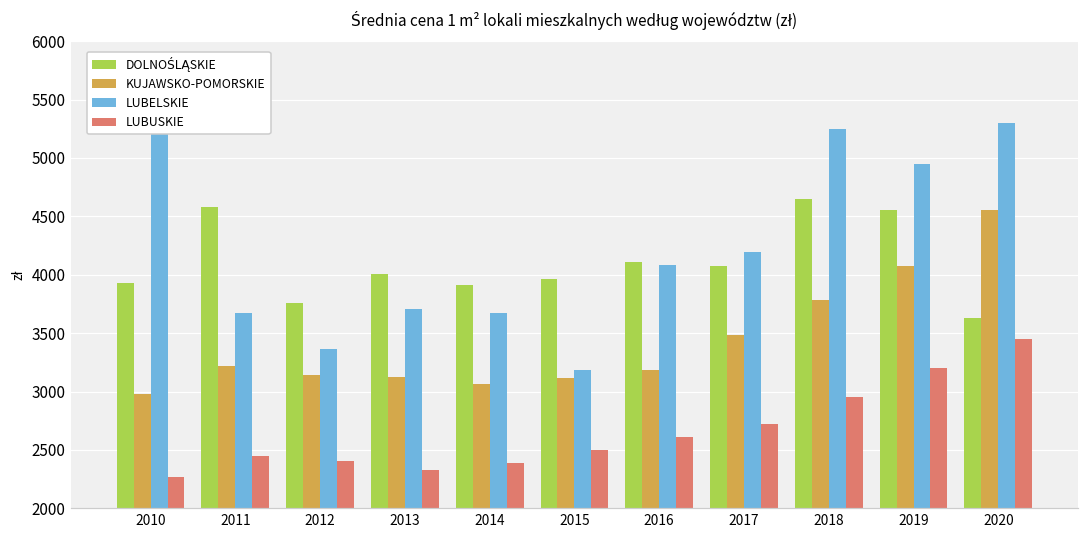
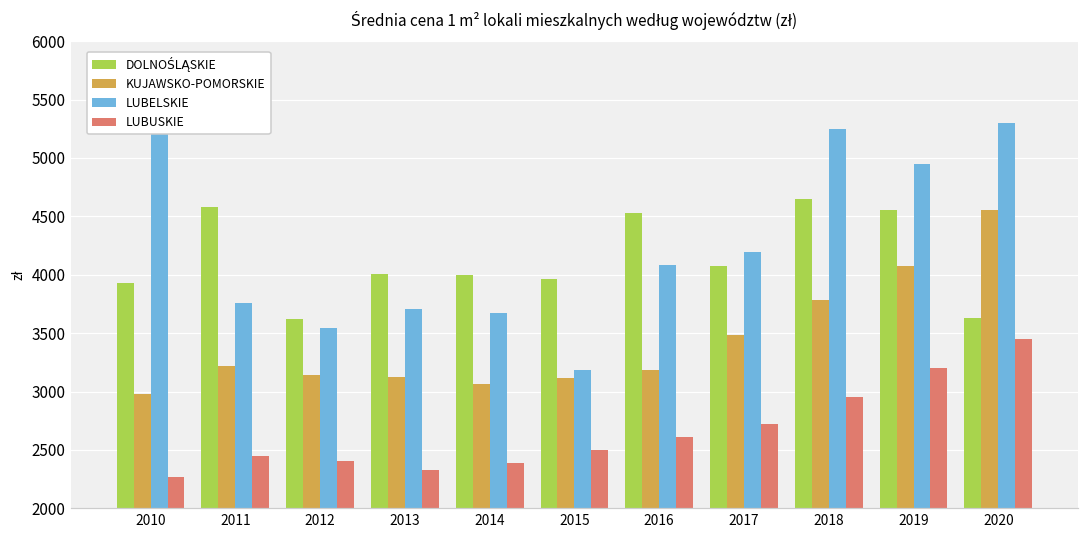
LUBELSKIE, 2011: 3670 -> 3750
DOLNOŚLĄSKIE, 2012: 3760 -> 3620
LUBELSKIE, 2012: 3370 -> 3550
DOLNOŚLĄSKIE, 2014: 3910 -> 4000
DOLNOŚLĄSKIE, 2016: 4110 -> 4530
